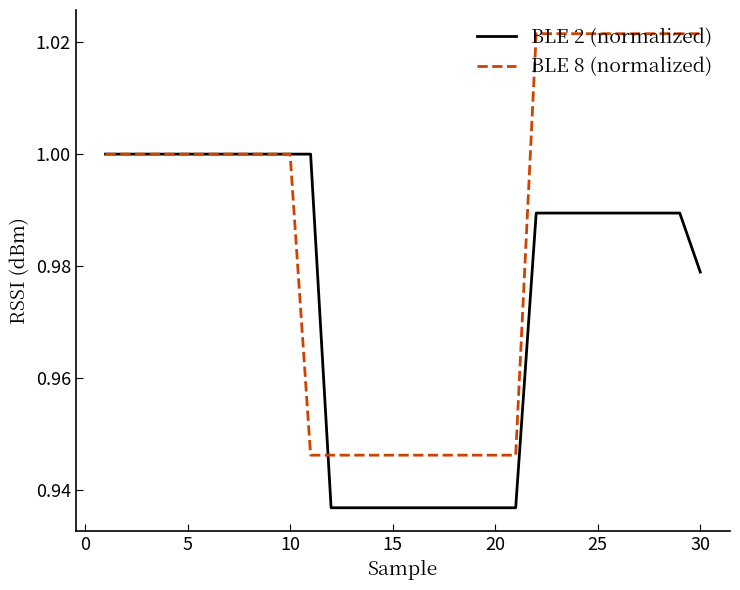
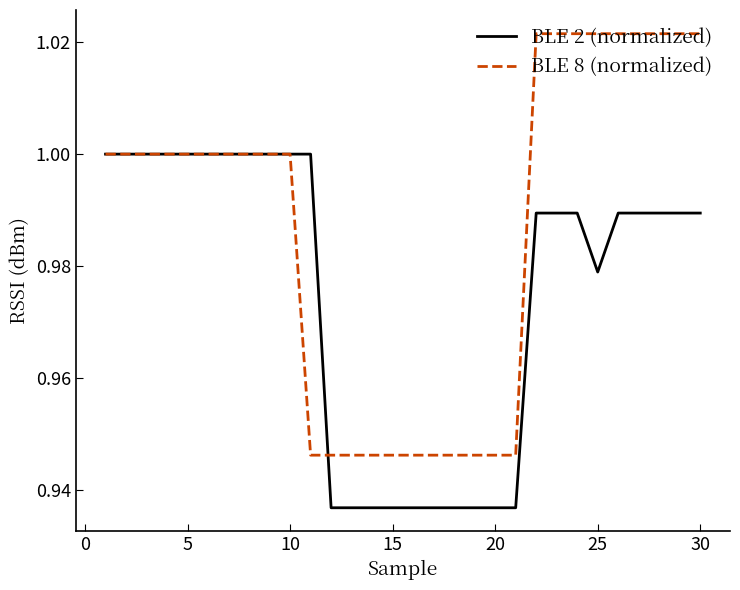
BLE 2 (normalized), 25: 0.989 -> 0.979
BLE 2 (normalized), 30: 0.979 -> 0.989
